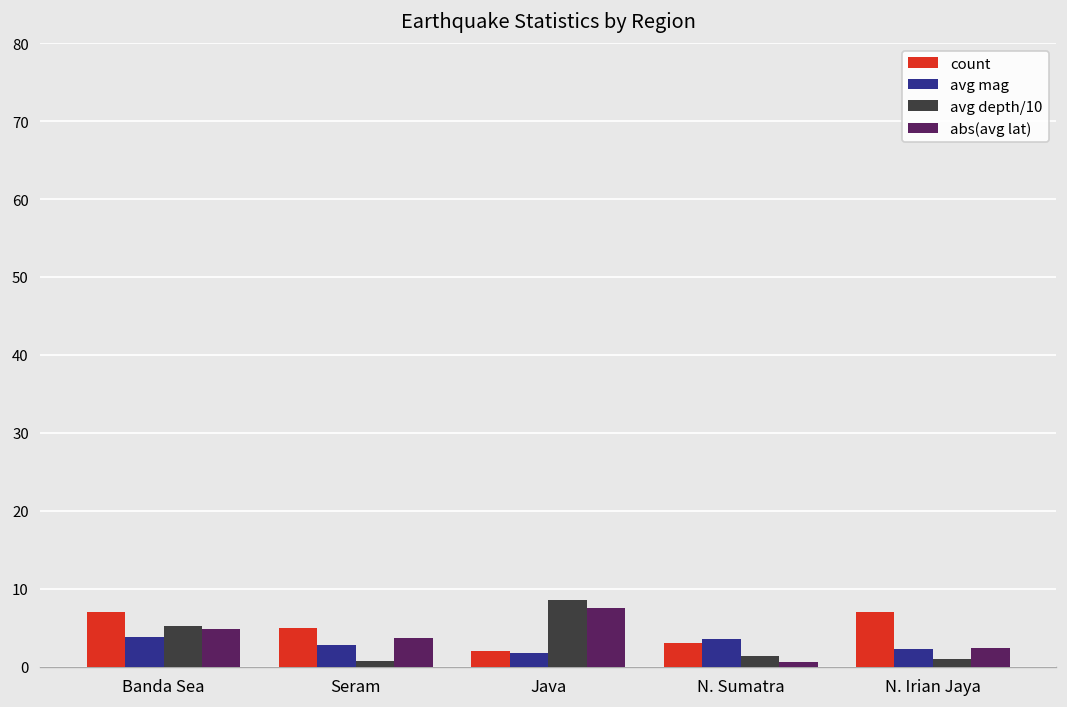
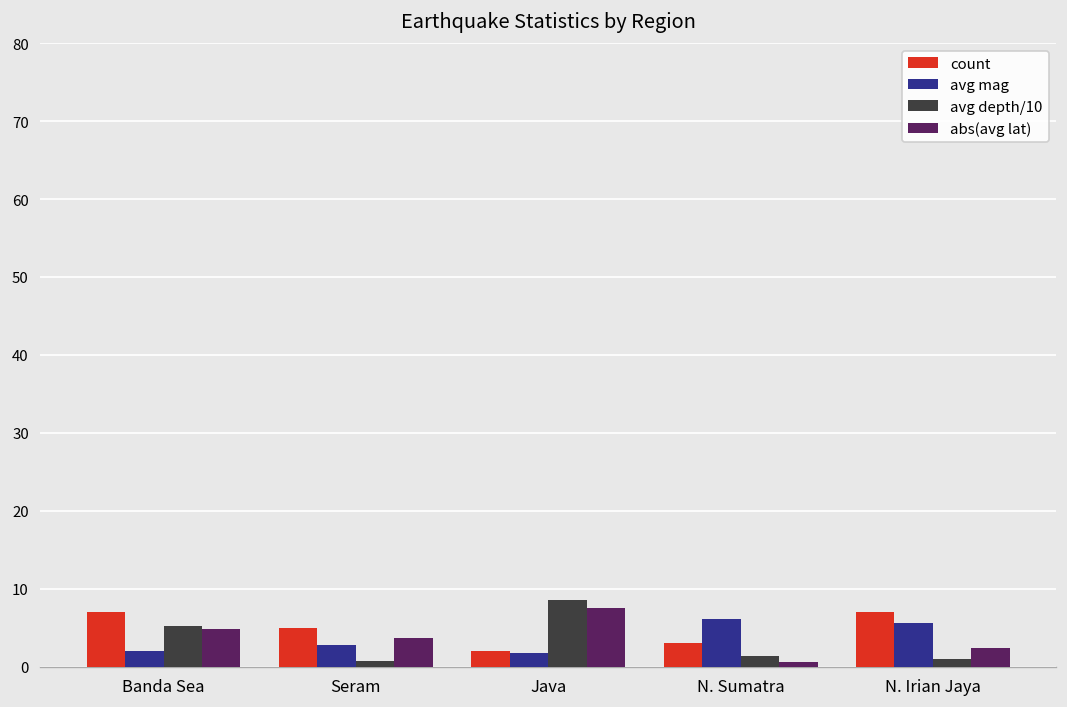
avg mag, Banda Sea: 4 -> 2
avg mag, N. Sumatra: 4 -> 6
avg mag, N. Irian Jaya: 2 -> 6
